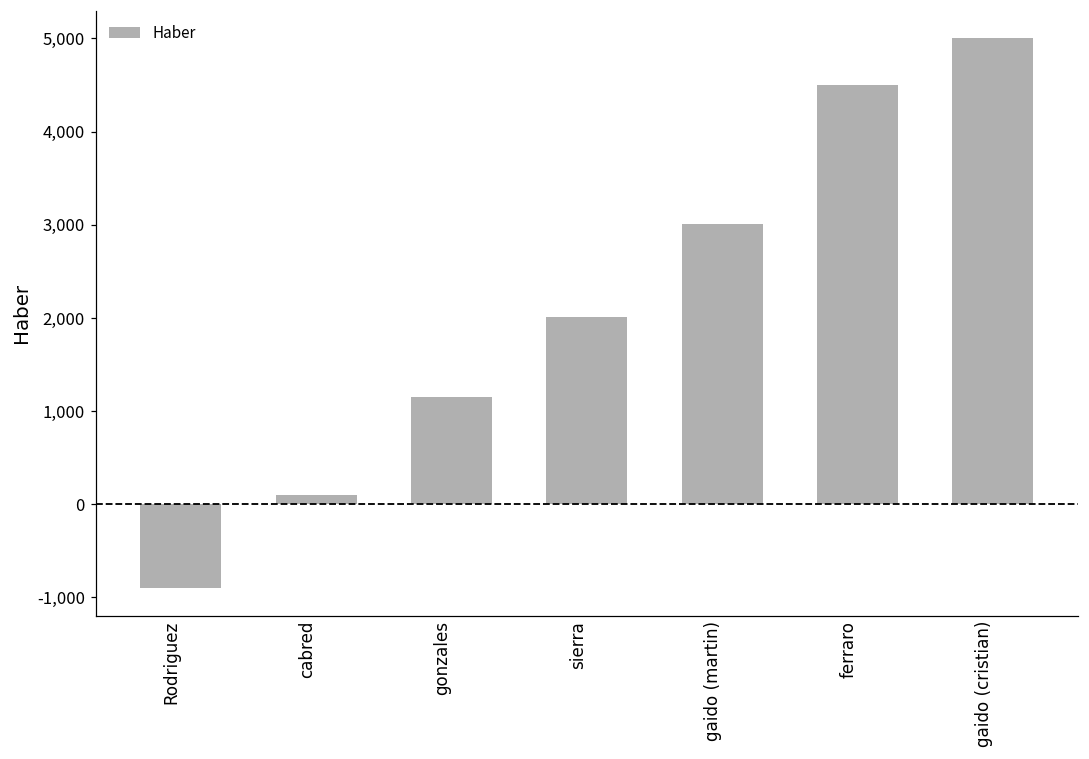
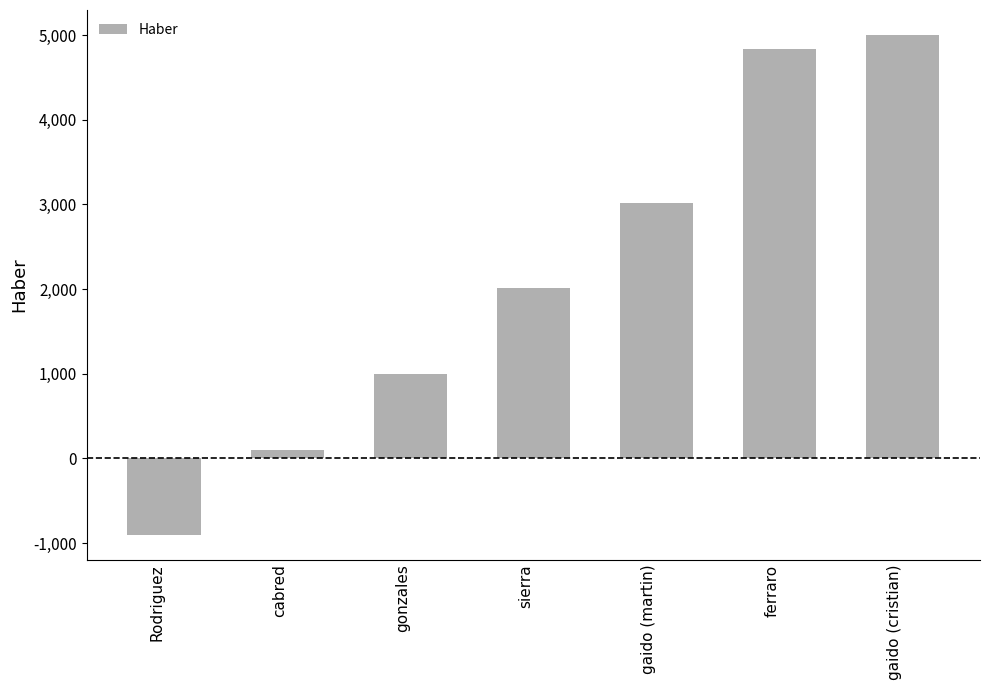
gonzales: 1,100 -> 1,000
ferraro: 4,500 -> 4,800
